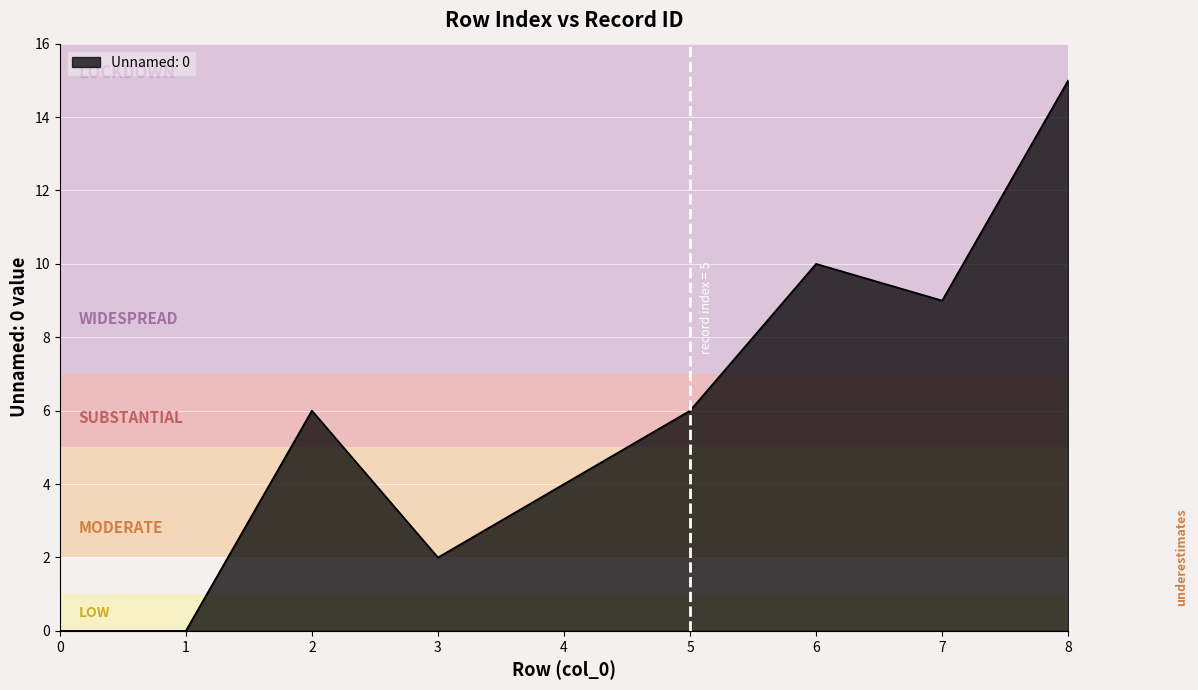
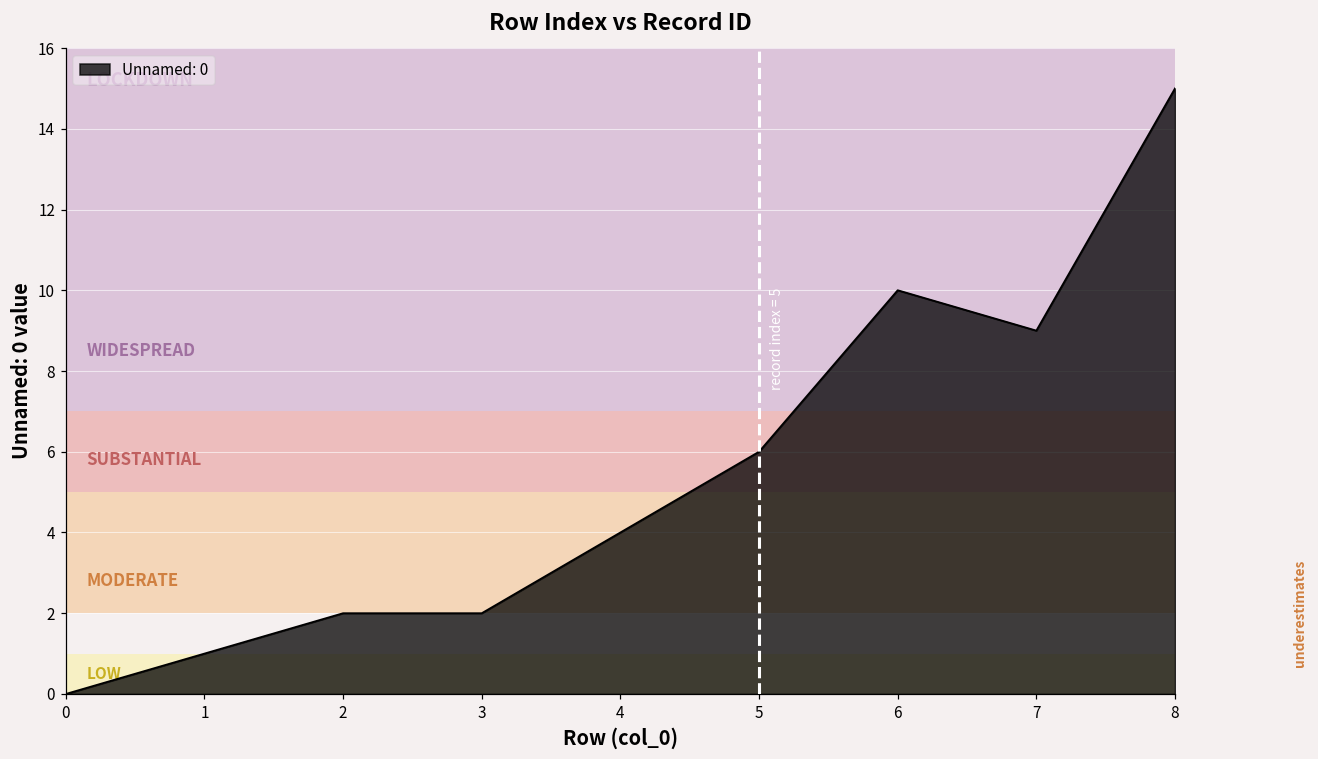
1: 0 -> 1
2: 6 -> 2
